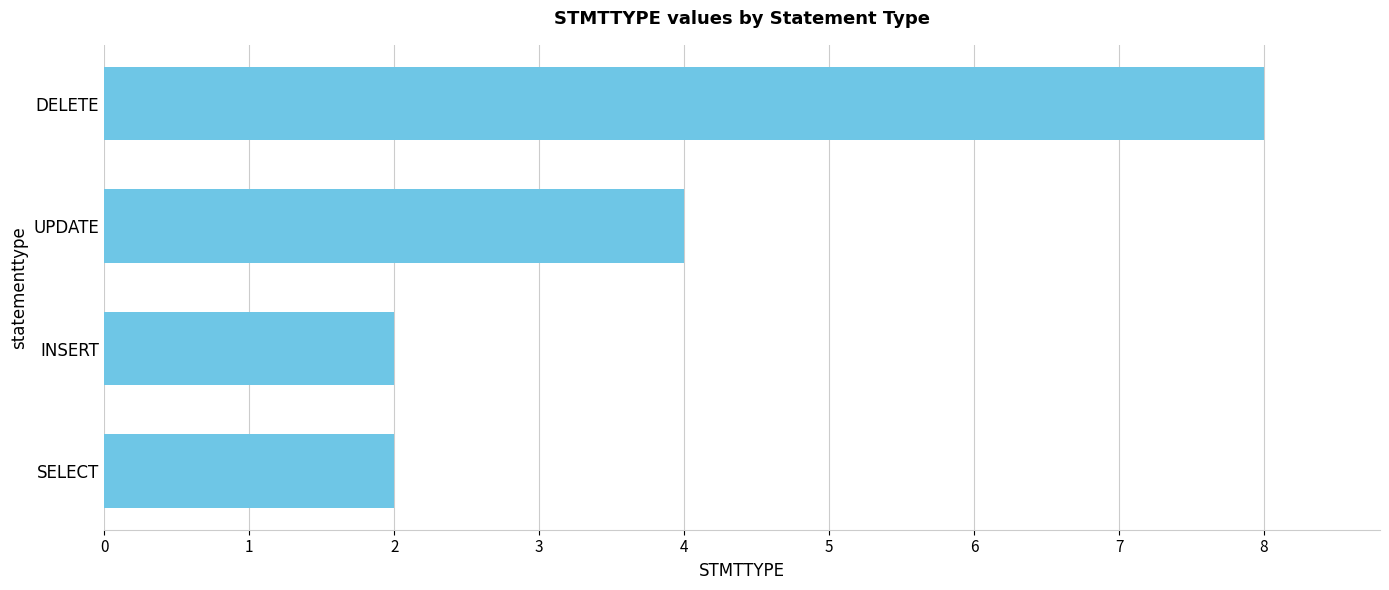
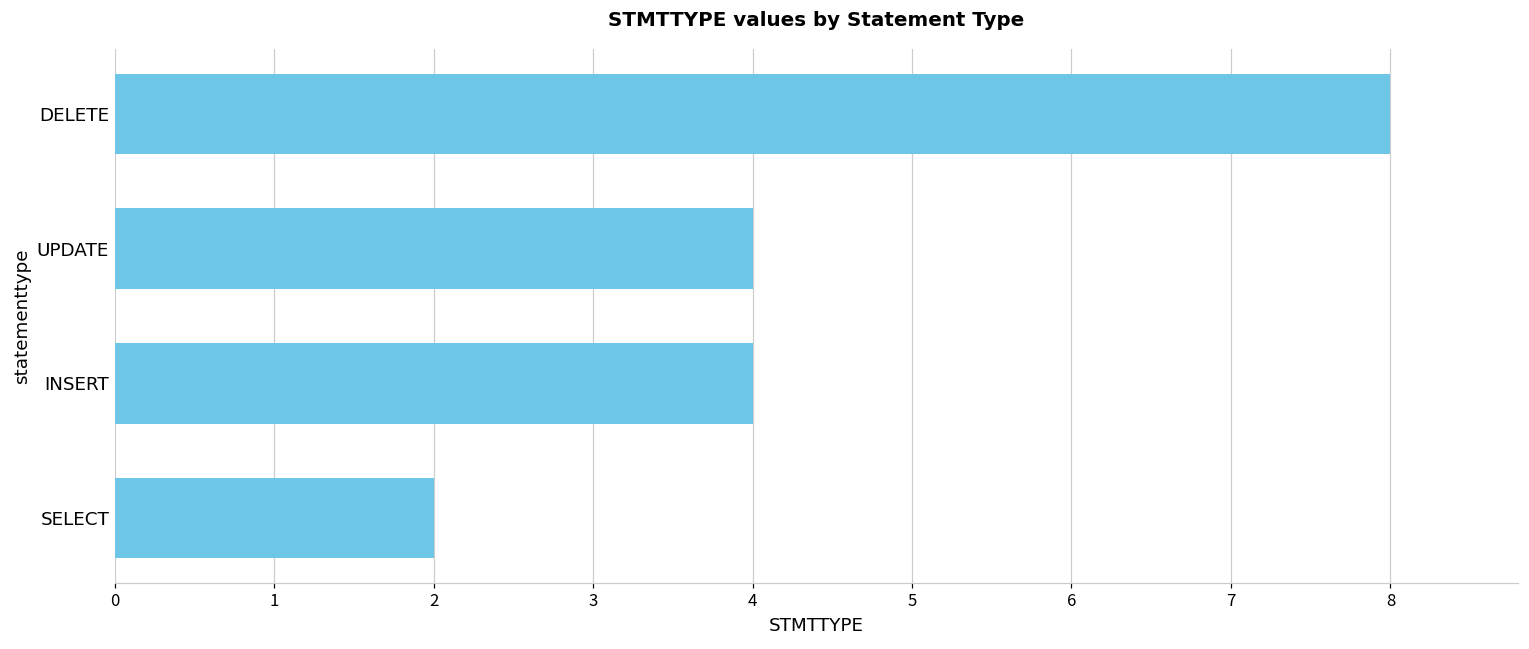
INSERT: 2 -> 4
